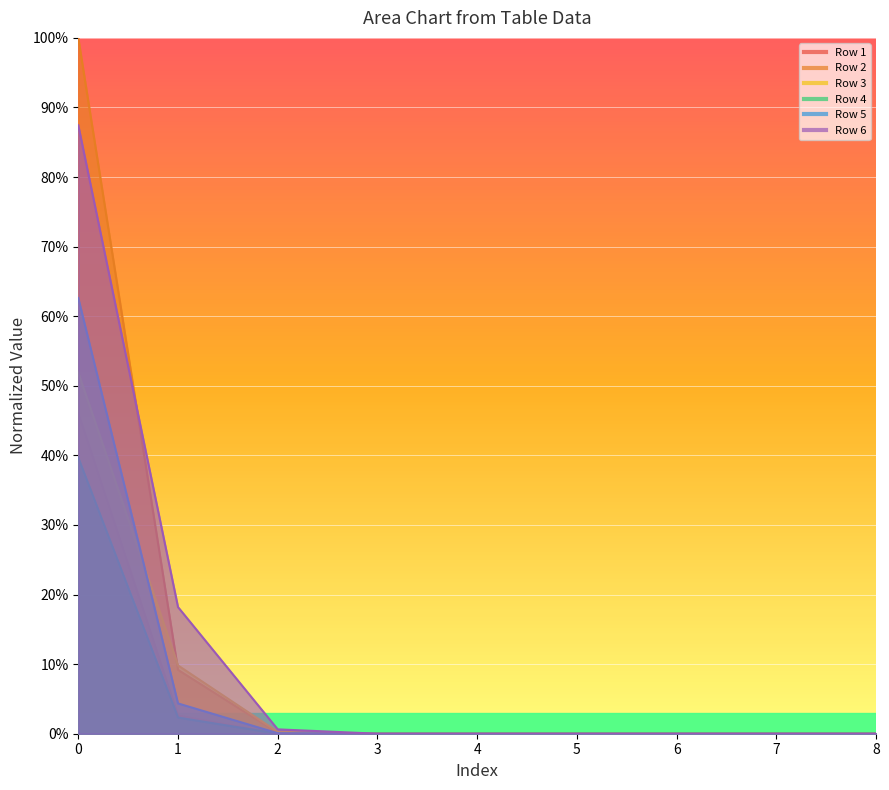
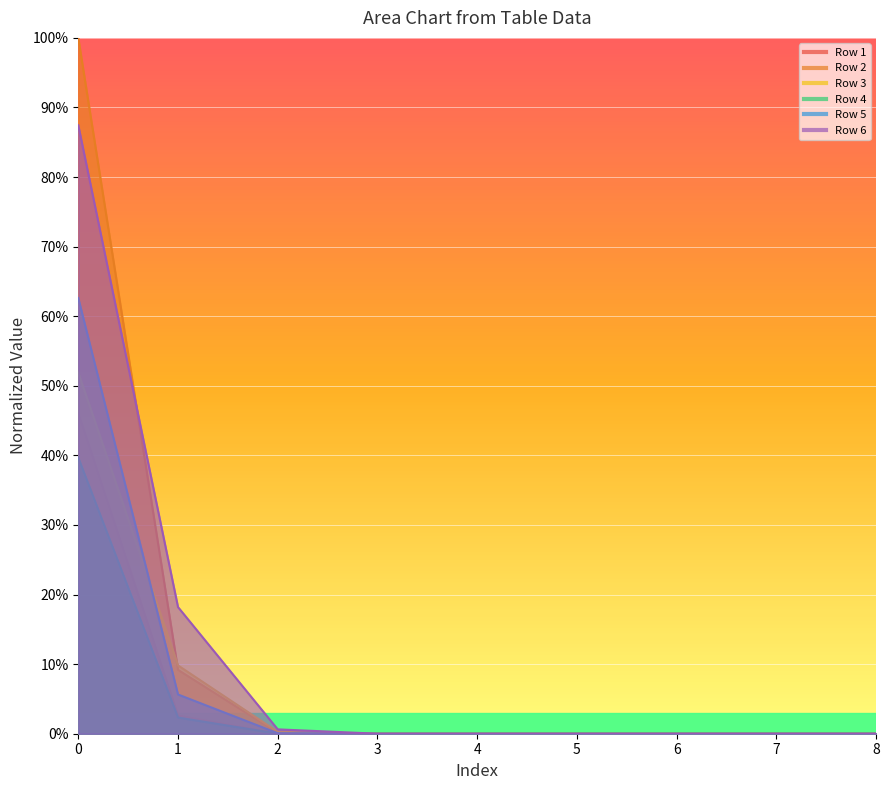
Row 5, 1: 4% -> 6%
